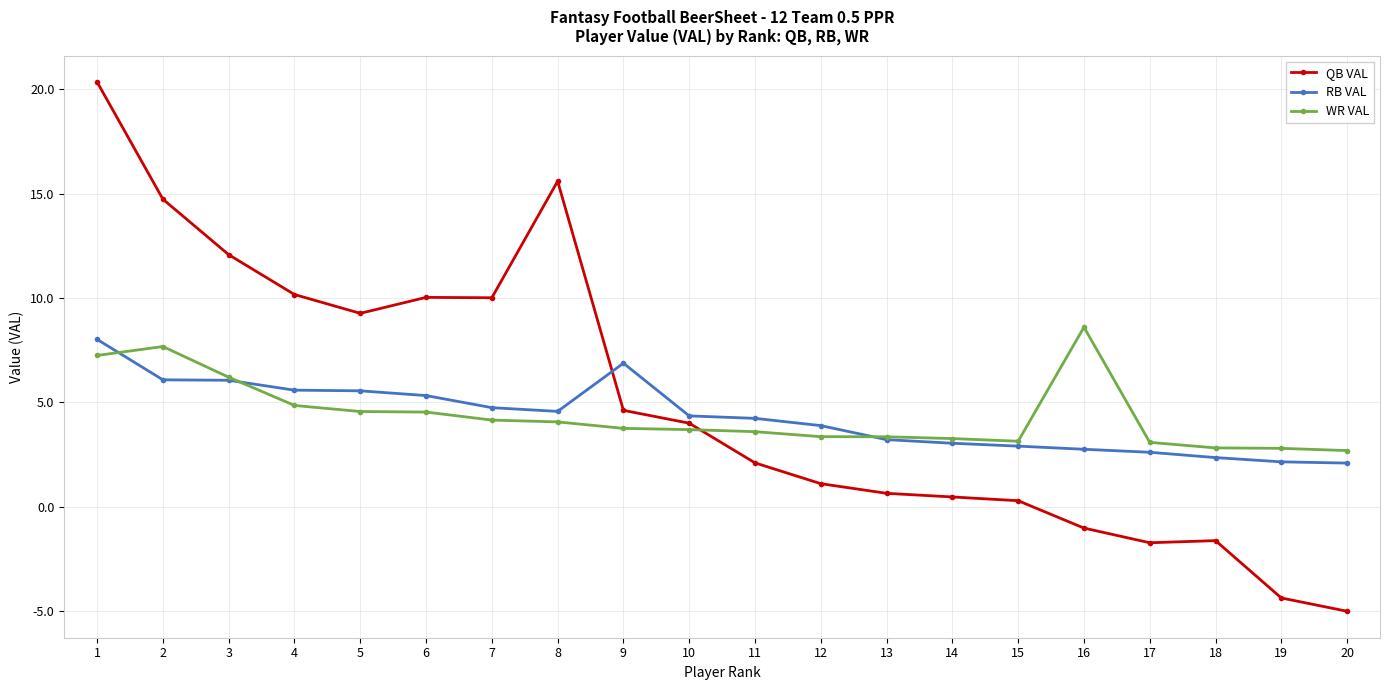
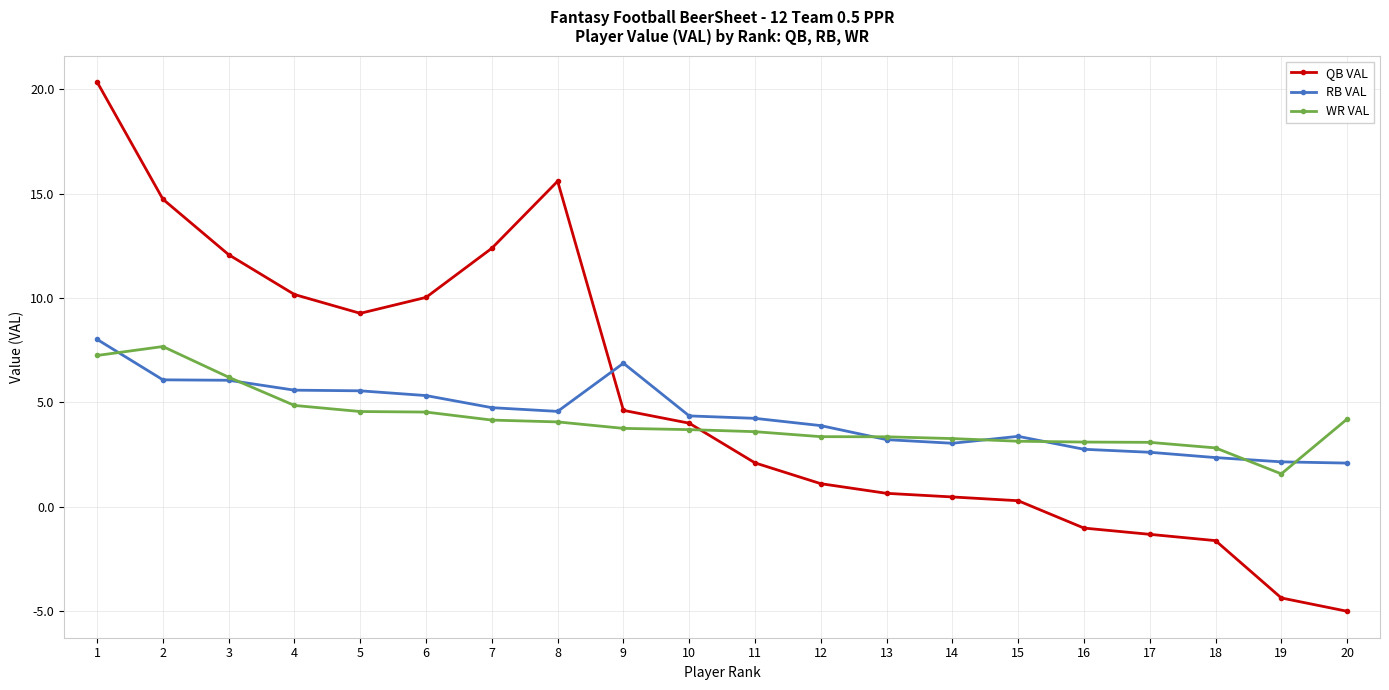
QB VAL, 7: 10.0 -> 12.4
RB VAL, 15: 2.9 -> 3.4
WR VAL, 16: 8.6 -> 3.1
QB VAL, 17: -1.7 -> -1.3
WR VAL, 19: 2.8 -> 1.6
WR VAL, 20: 2.7 -> 4.2
